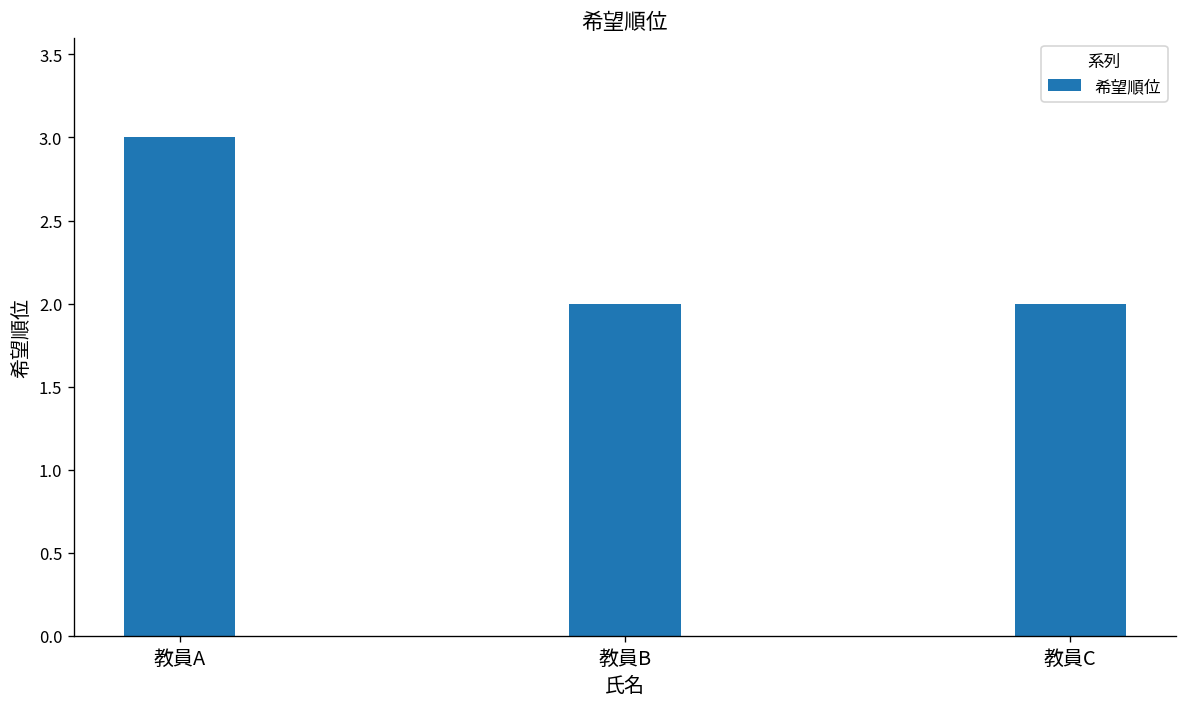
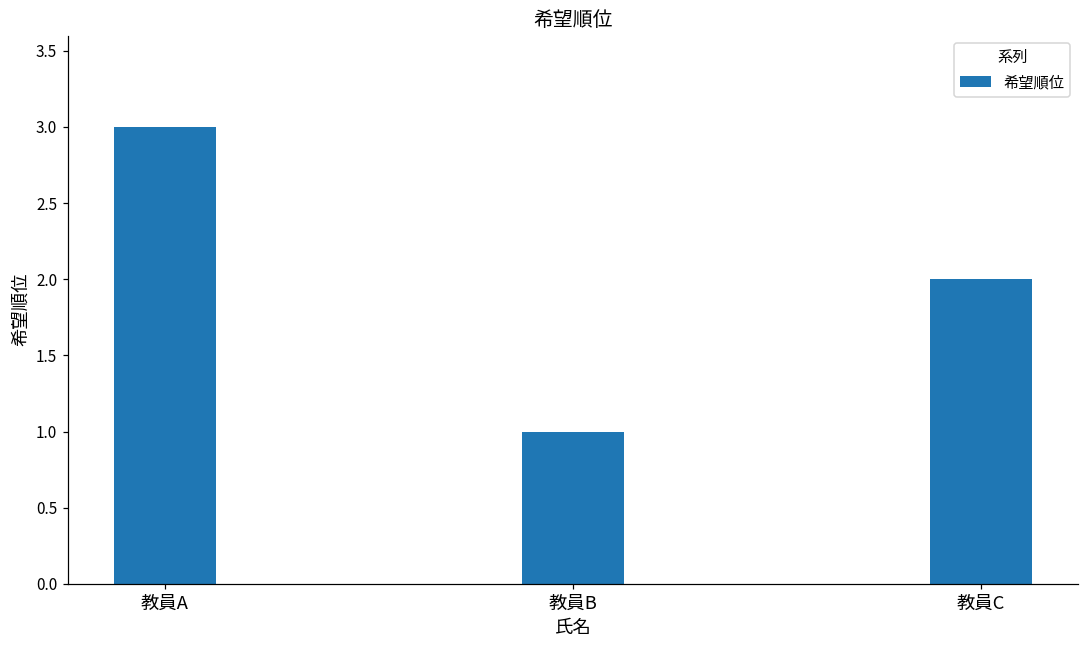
教員B: 2 -> 1
